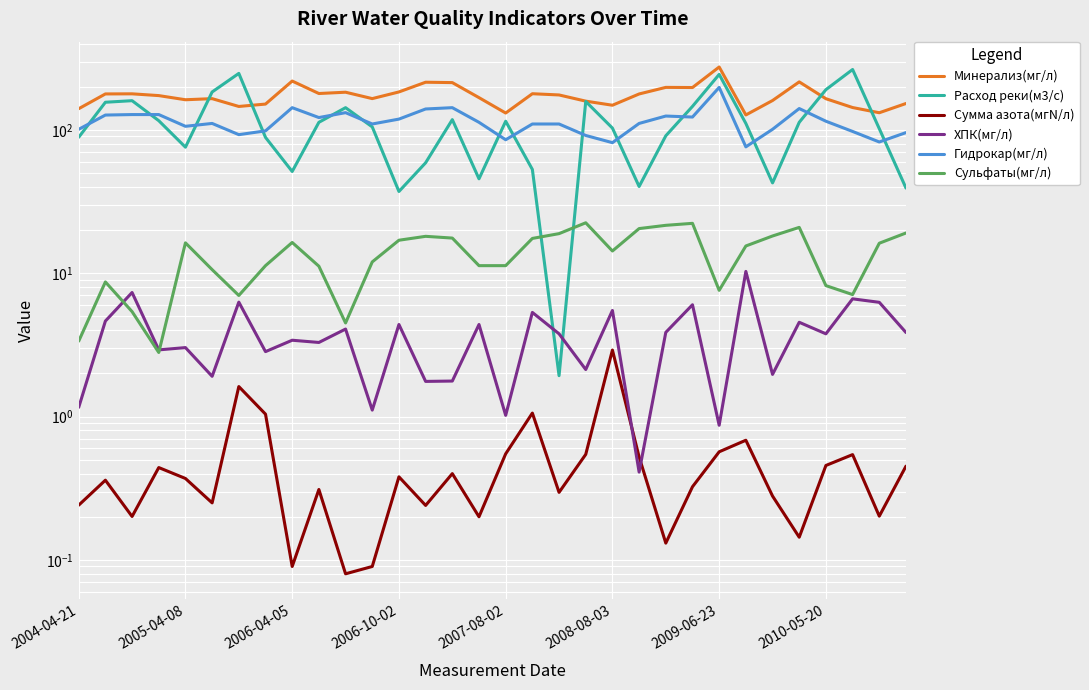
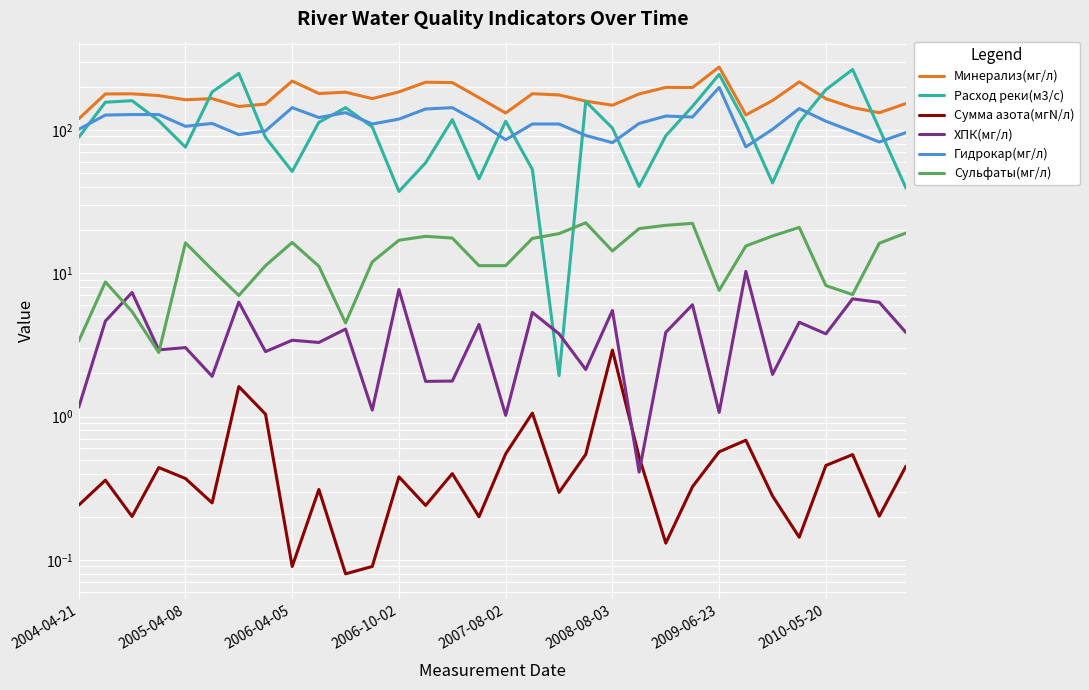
Минерализ(мг/л), 2004-04-21: 140 -> 120
ХПК(мг/л), 2006-10-02: 4.4 -> 8
ХПК(мг/л), 2009-06-23: 0.9 -> 1.1
